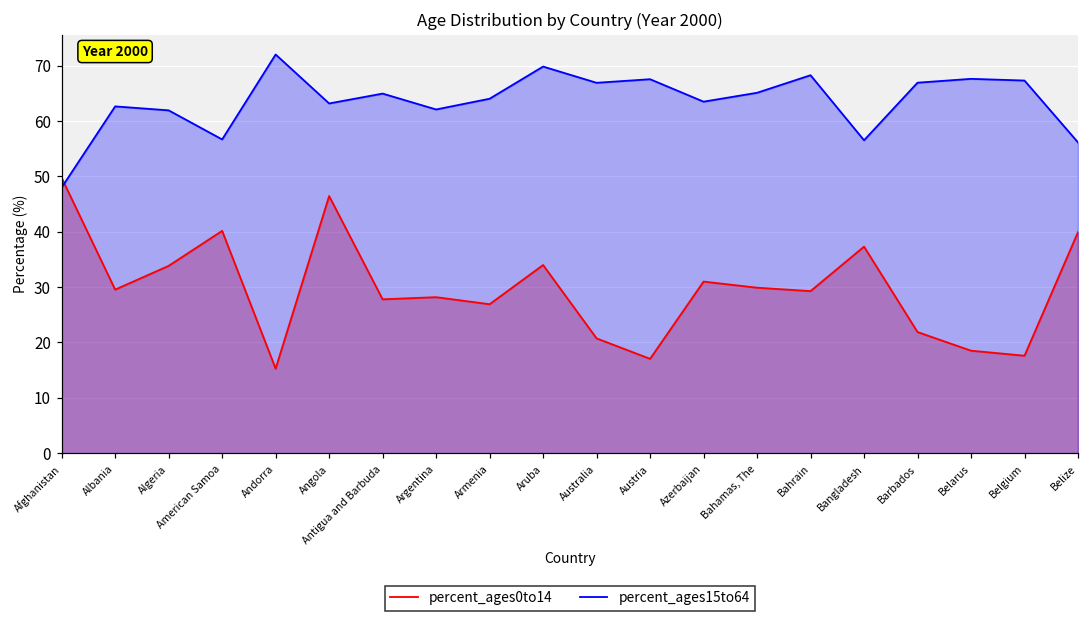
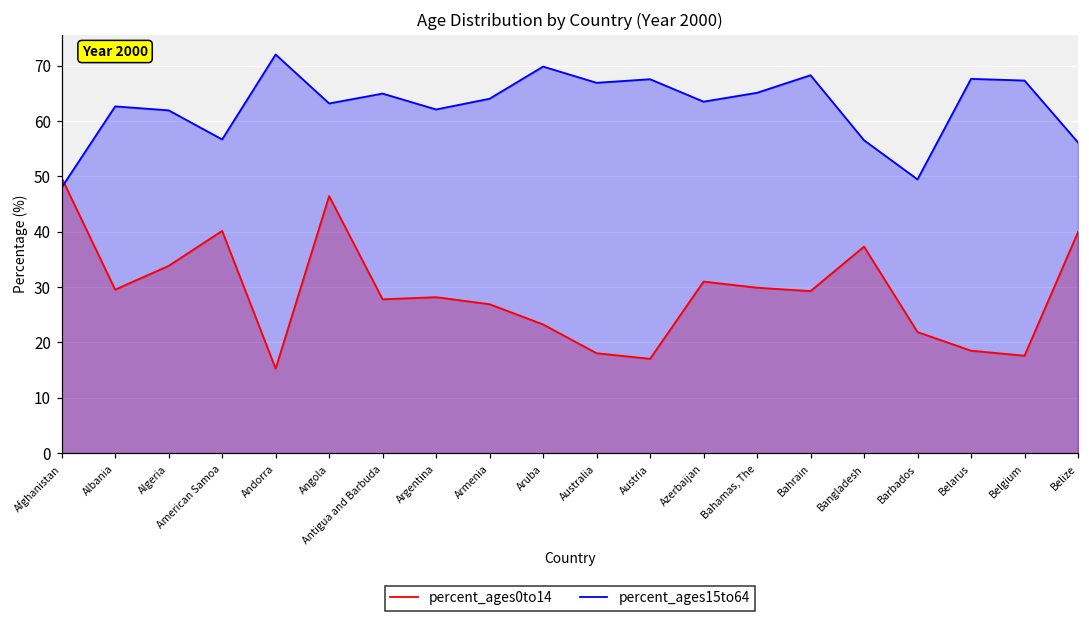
percent_ages0to14, Aruba: 34 -> 23
percent_ages0to14, Australia: 21 -> 18
percent_ages15to64, Barbados: 67 -> 49
